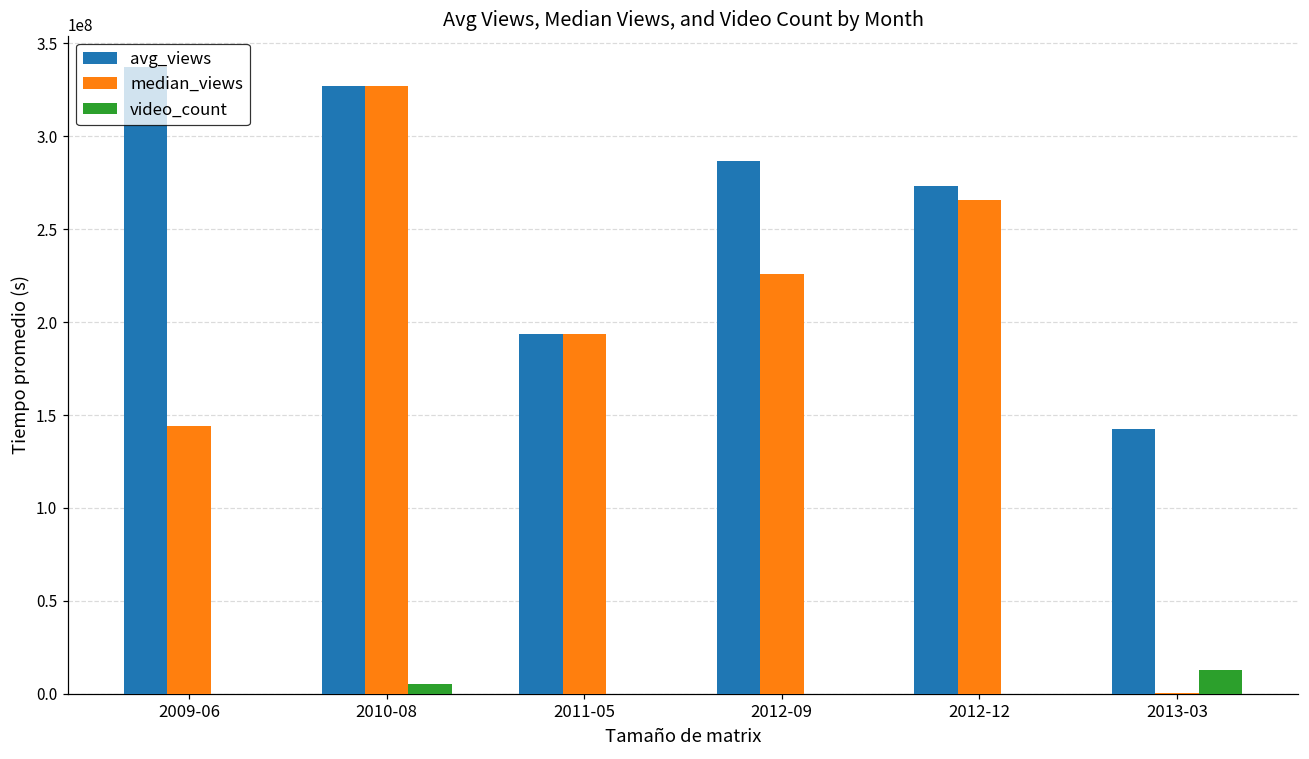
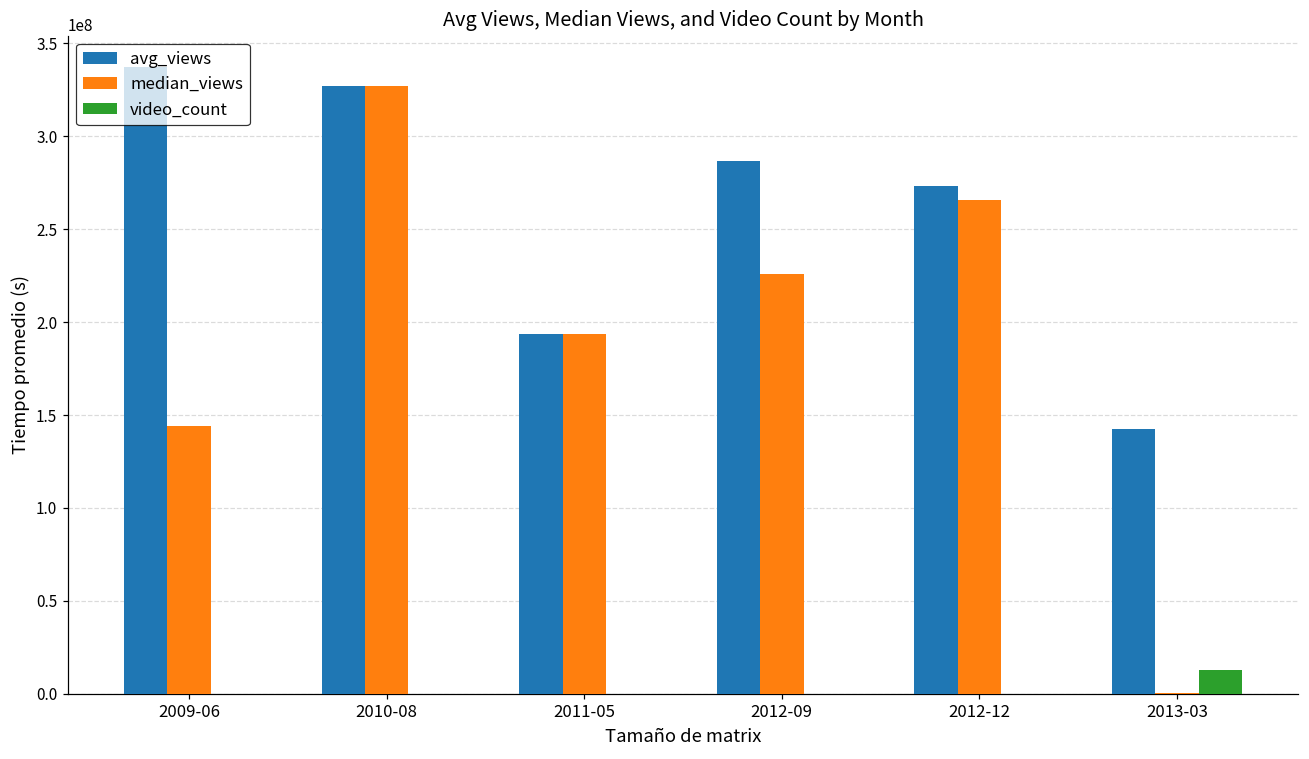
video_count, 2010-08: 5000000 -> 0
